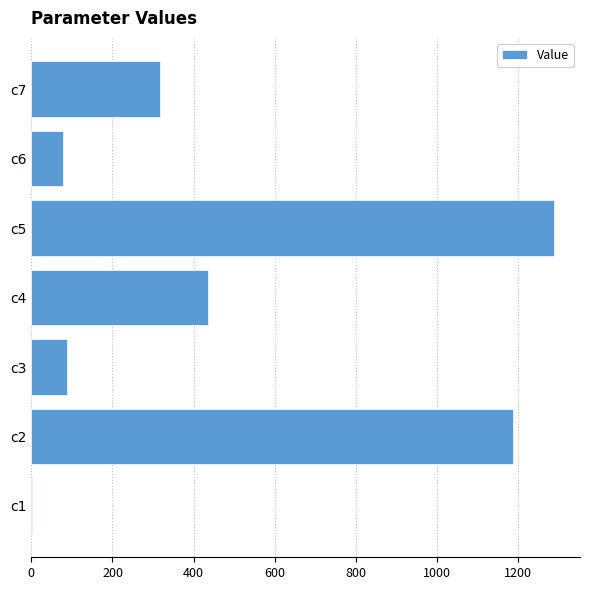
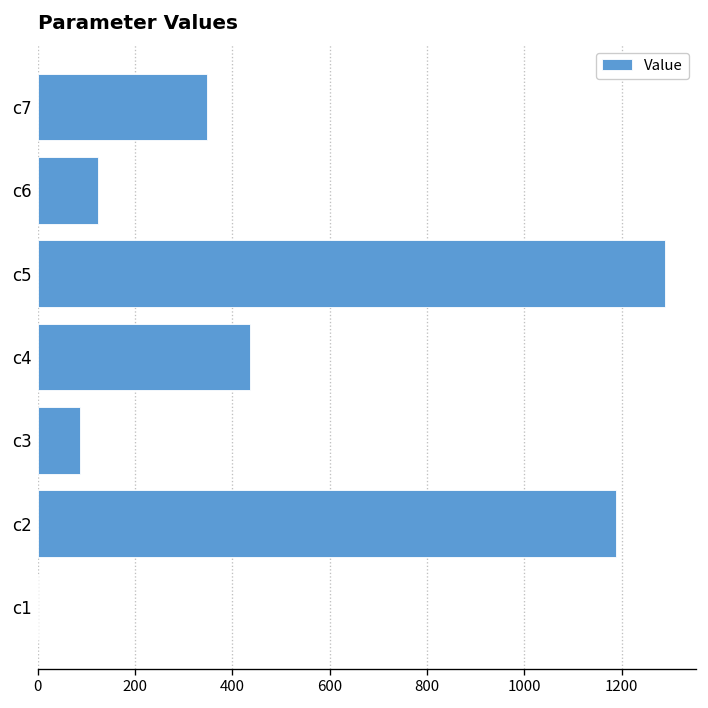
c7: 320 -> 350
c6: 80 -> 120
